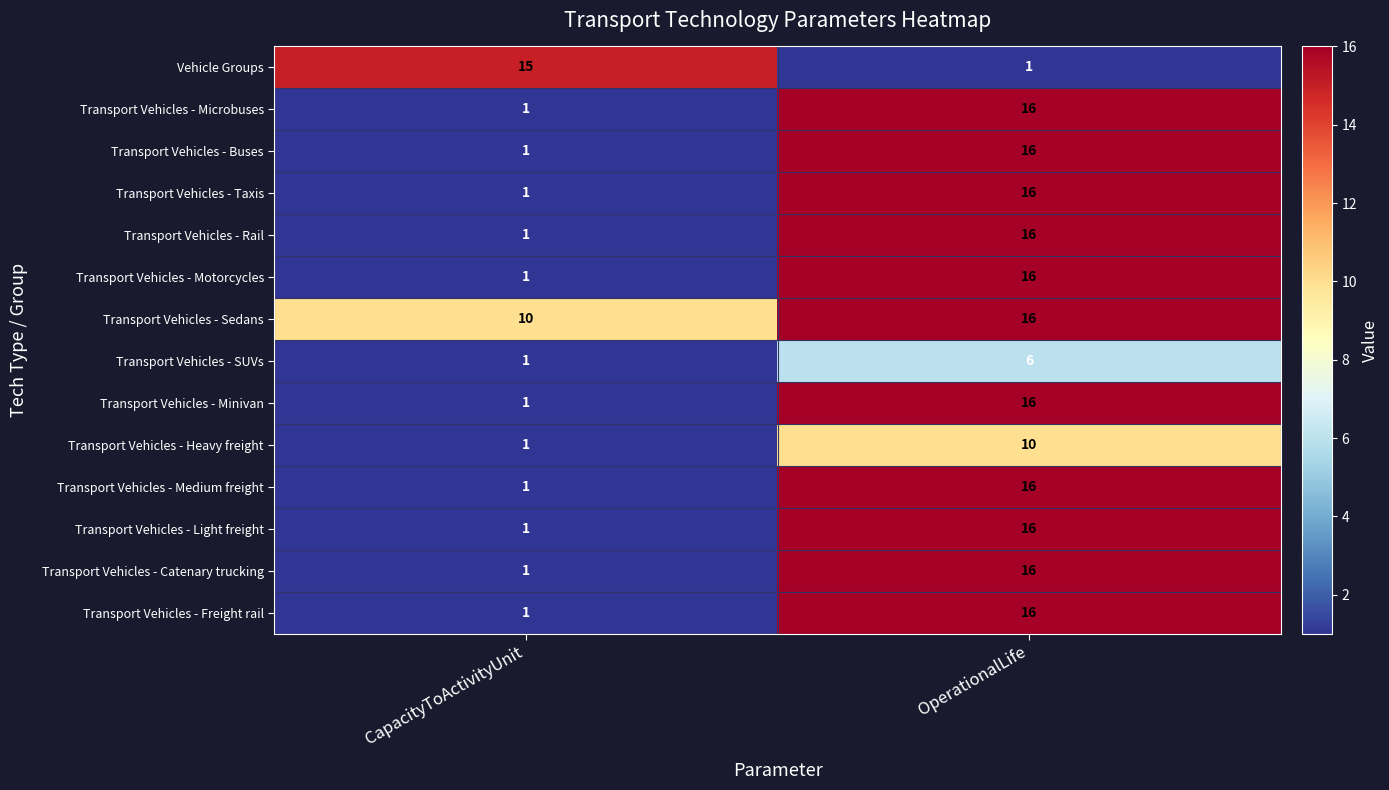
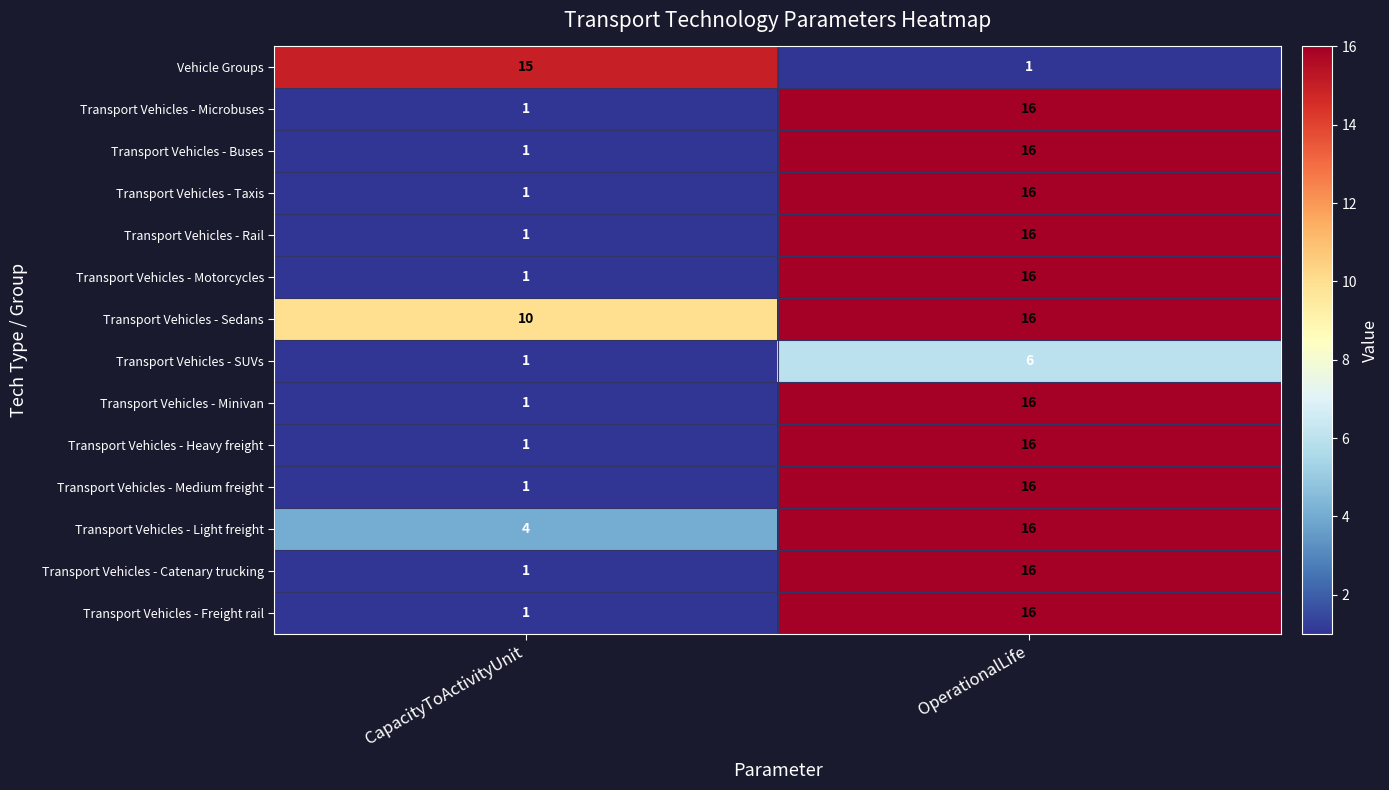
Transport Vehicles - Heavy freight, OperationalLife: 10 -> 16
Transport Vehicles - Light freight, CapacityToActivityUnit: 1 -> 4
